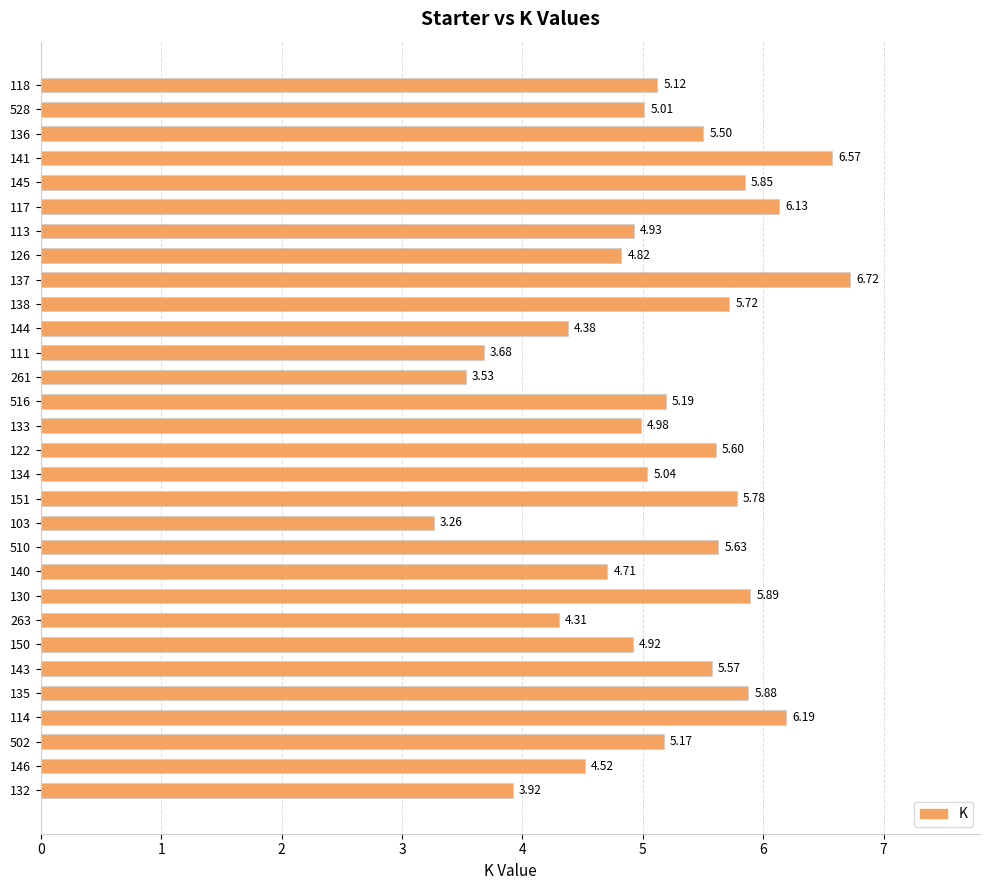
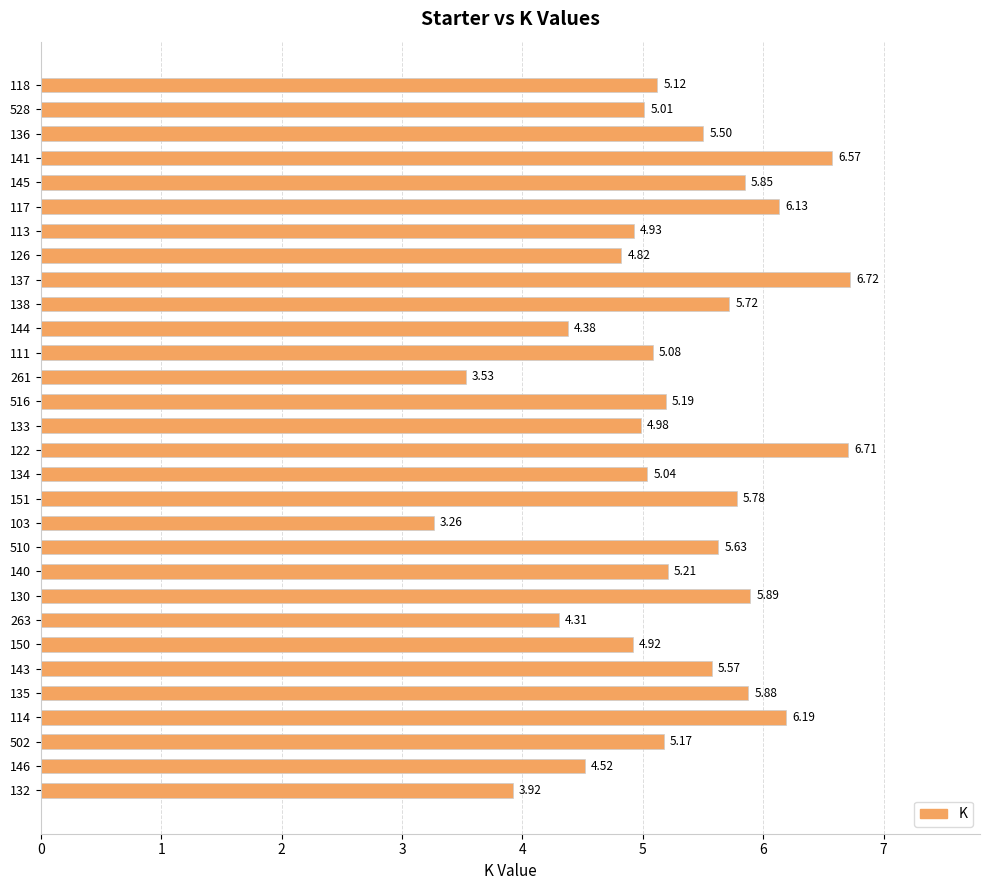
111: 3.68 -> 5.08
122: 5.60 -> 6.71
140: 4.71 -> 5.21
